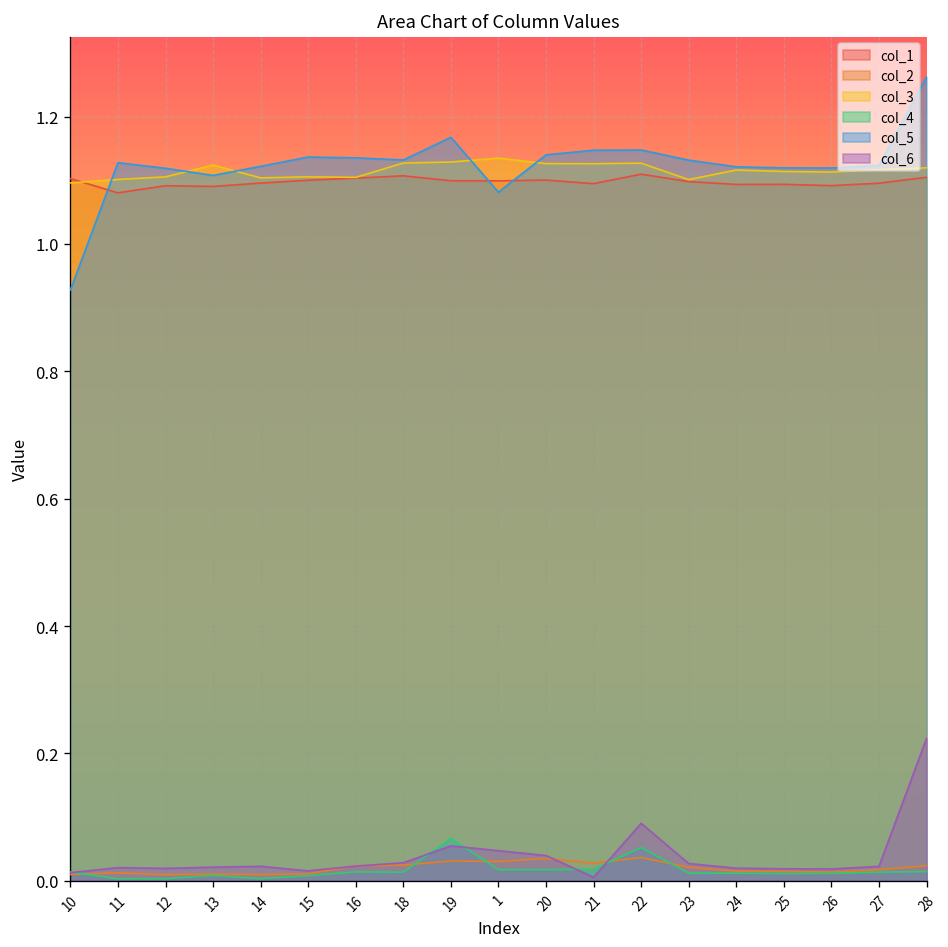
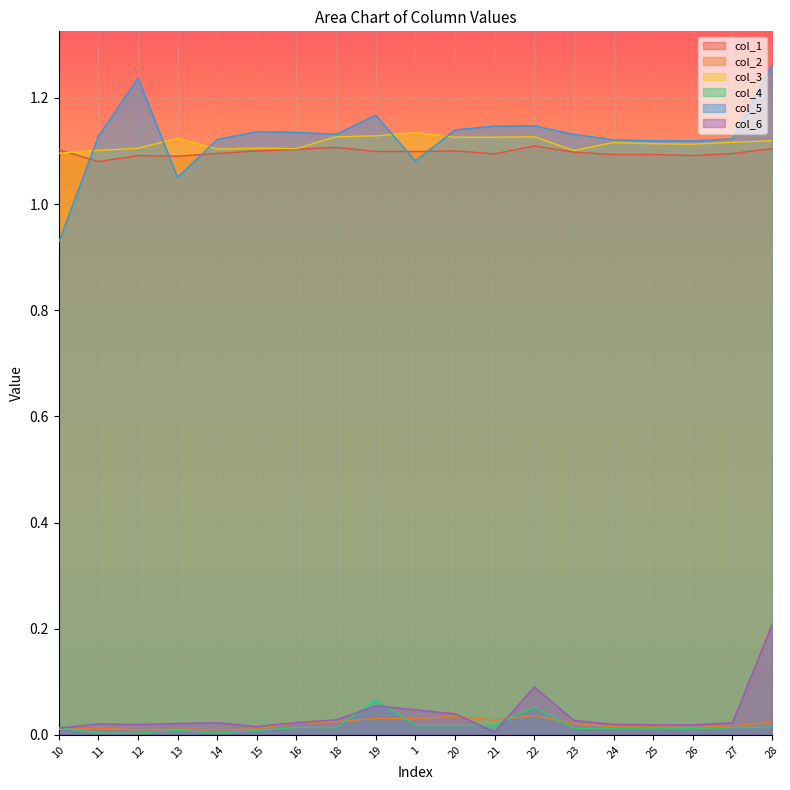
col_5, 12: 1.12 -> 1.24
col_5, 13: 1.11 -> 1.05
col_6, 28: 0.22 -> 0.21
